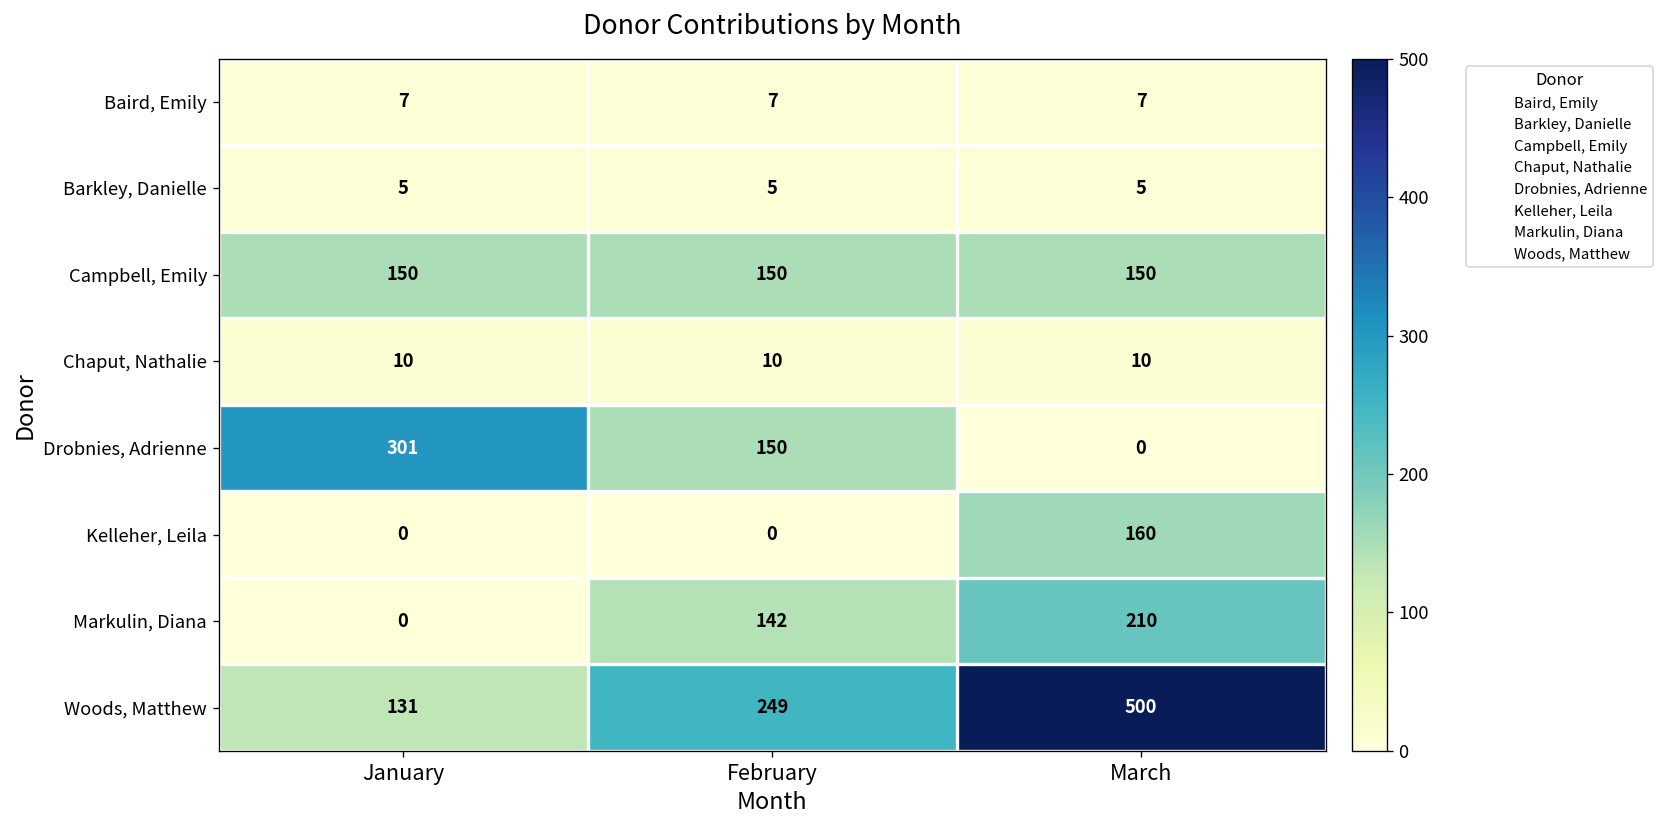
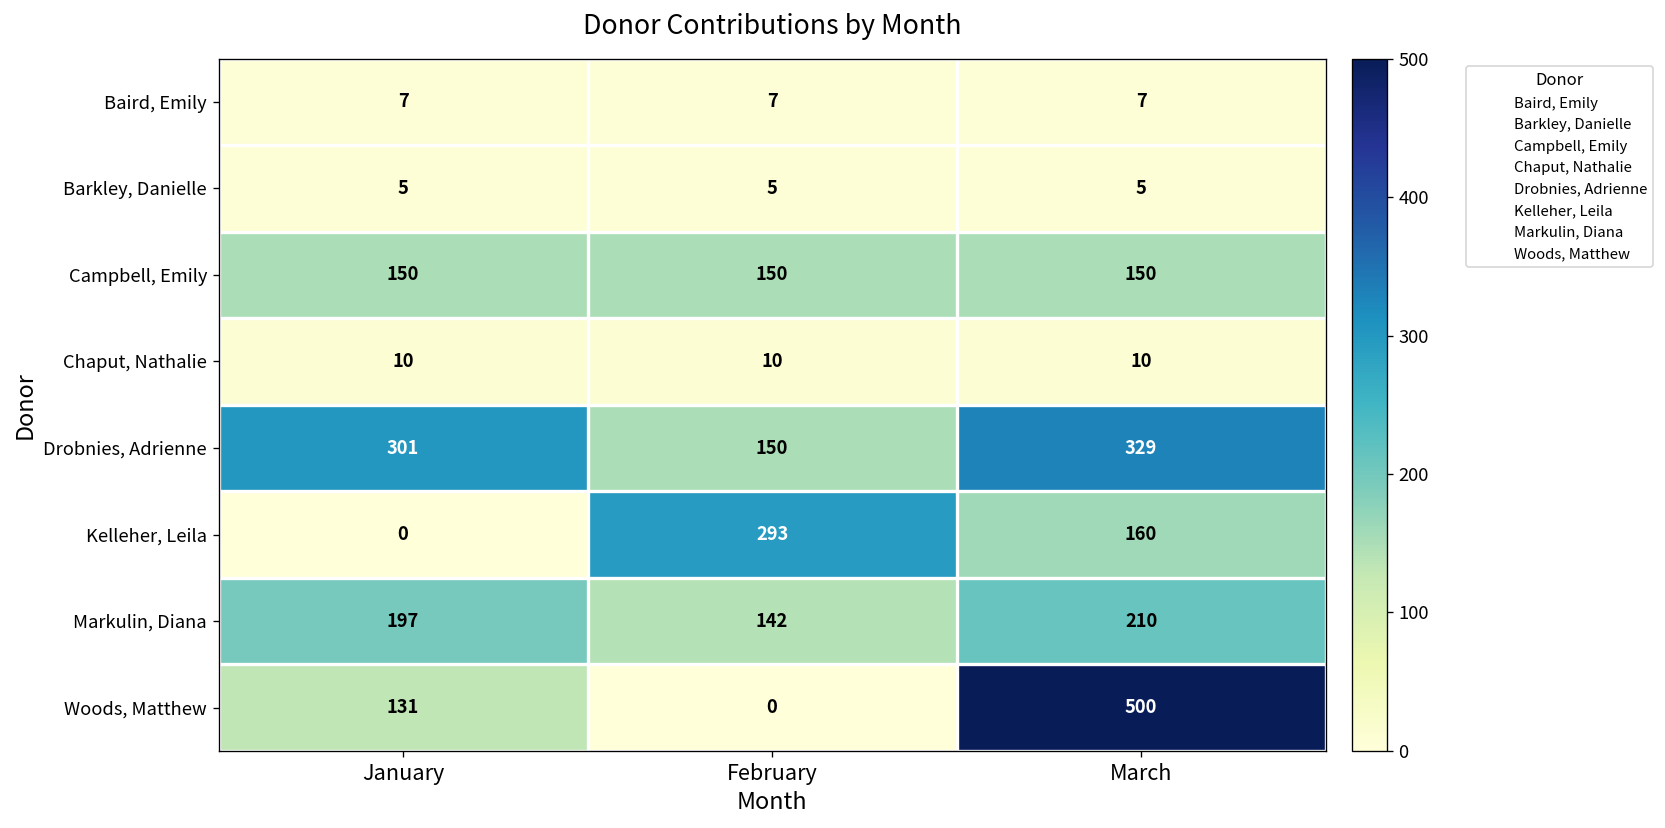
Drobnies, Adrienne, March: 0 -> 329
Kelleher, Leila, February: 0 -> 293
Markulin, Diana, January: 0 -> 197
Woods, Matthew, February: 249 -> 0
